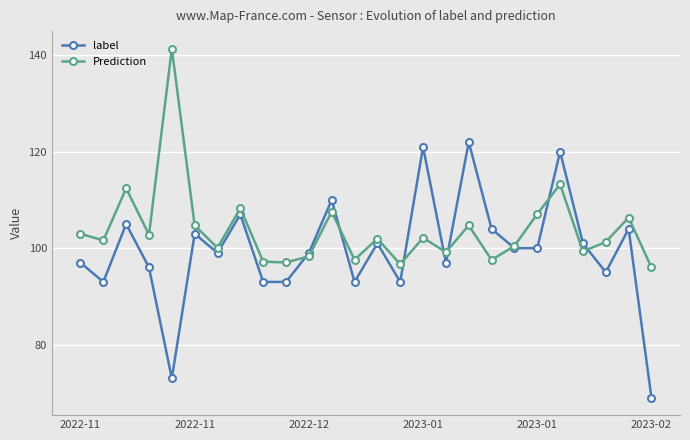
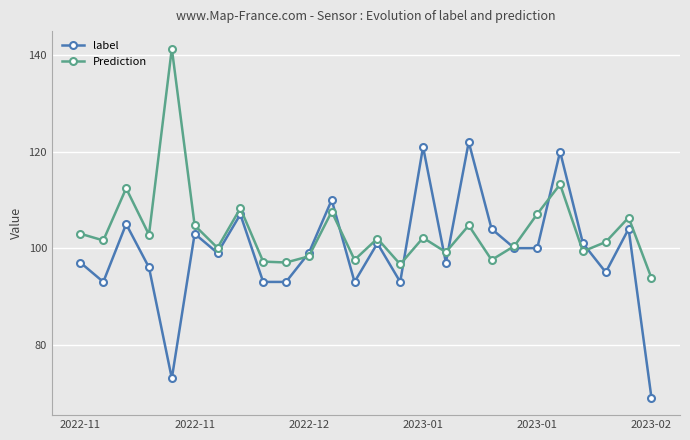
Prediction, 2023-02: 96 -> 94
